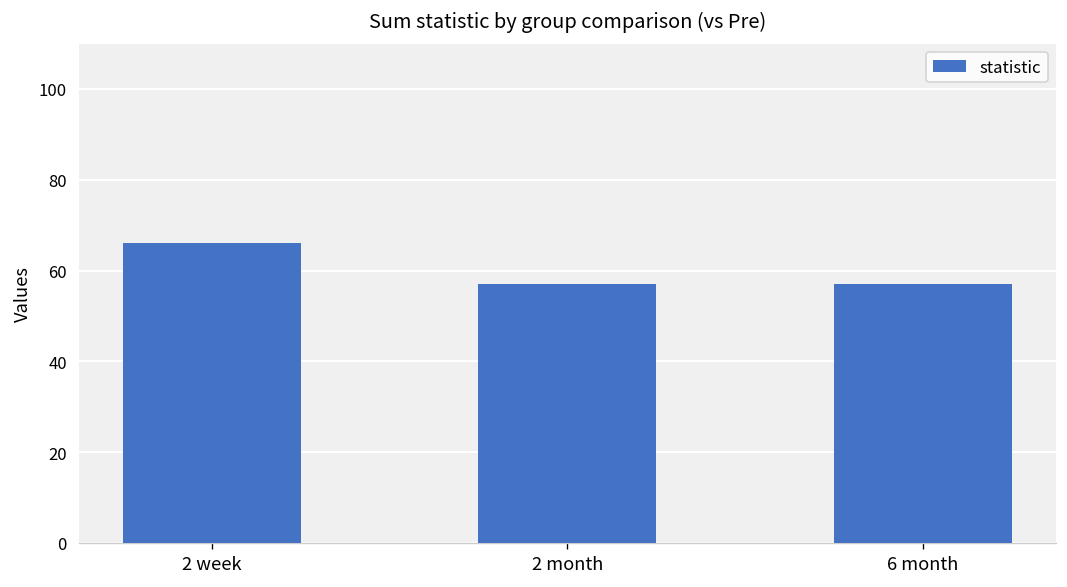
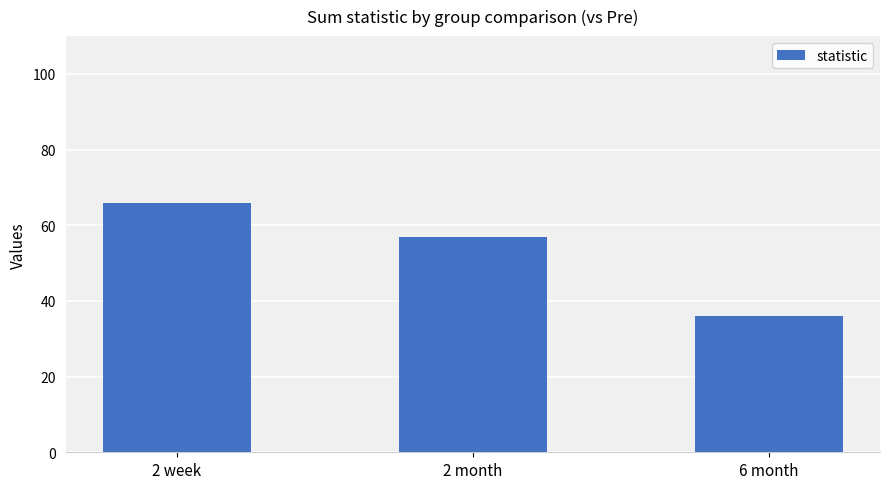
6 month: 57 -> 36
